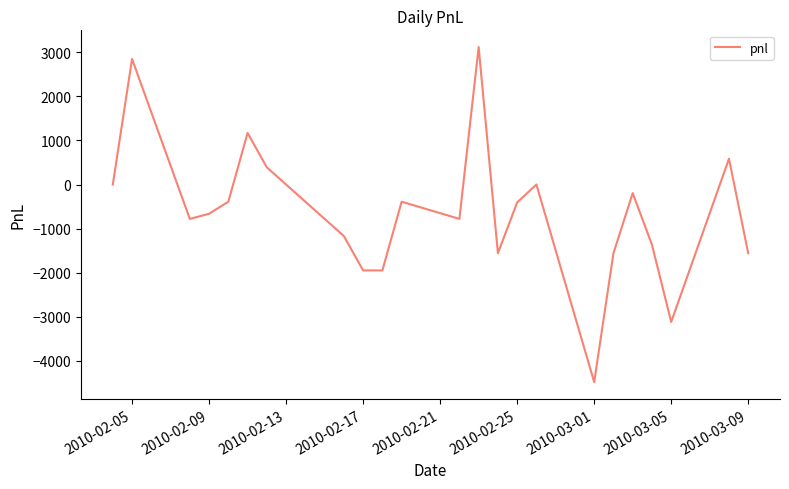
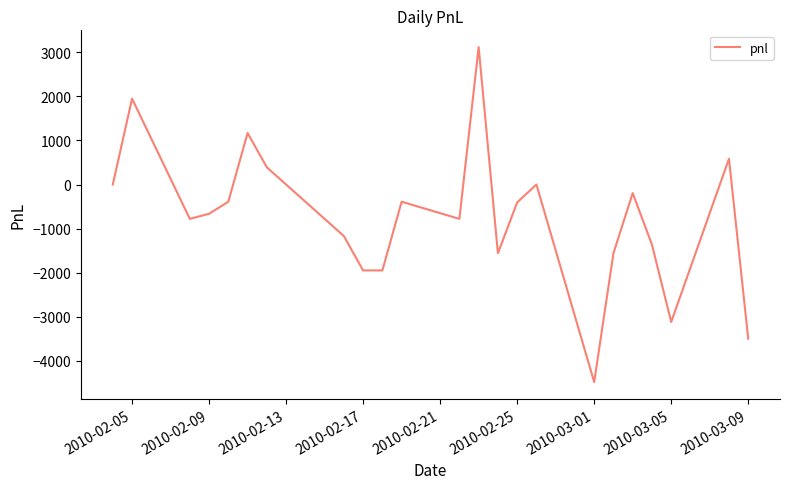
2010-02-05: 2800 -> 2000
2010-03-09: -1600 -> -3500
